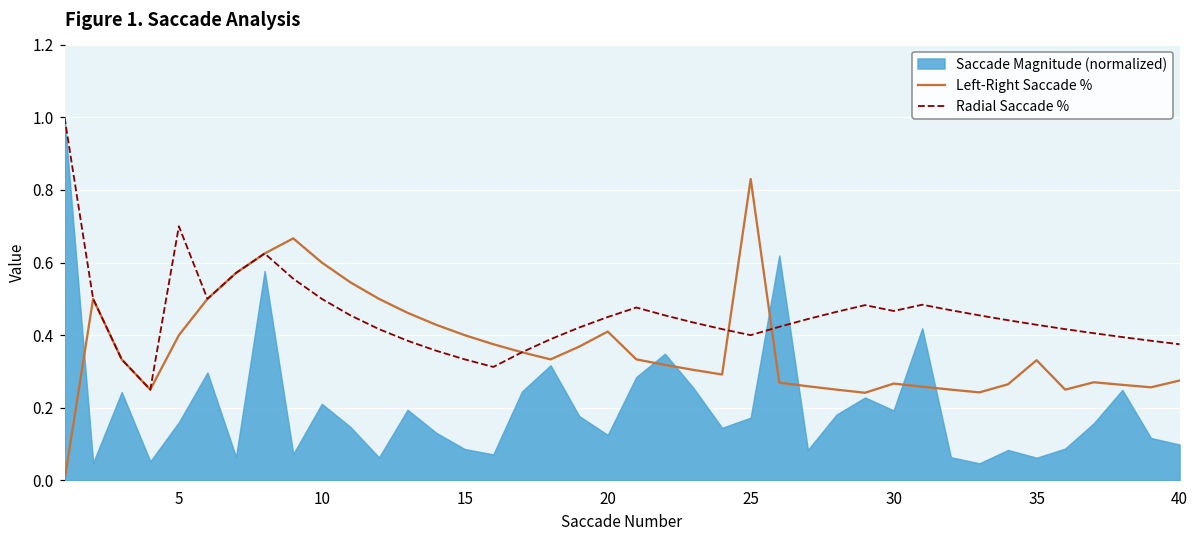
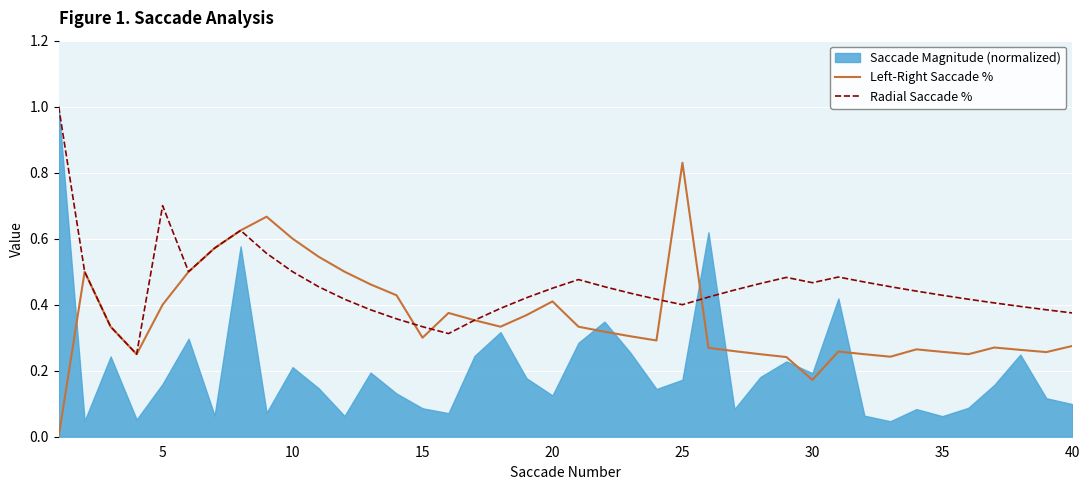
Left-Right Saccade %, 15: 0.4 -> 0.3
Left-Right Saccade %, 30: 0.27 -> 0.17
Left-Right Saccade %, 35: 0.33 -> 0.26
